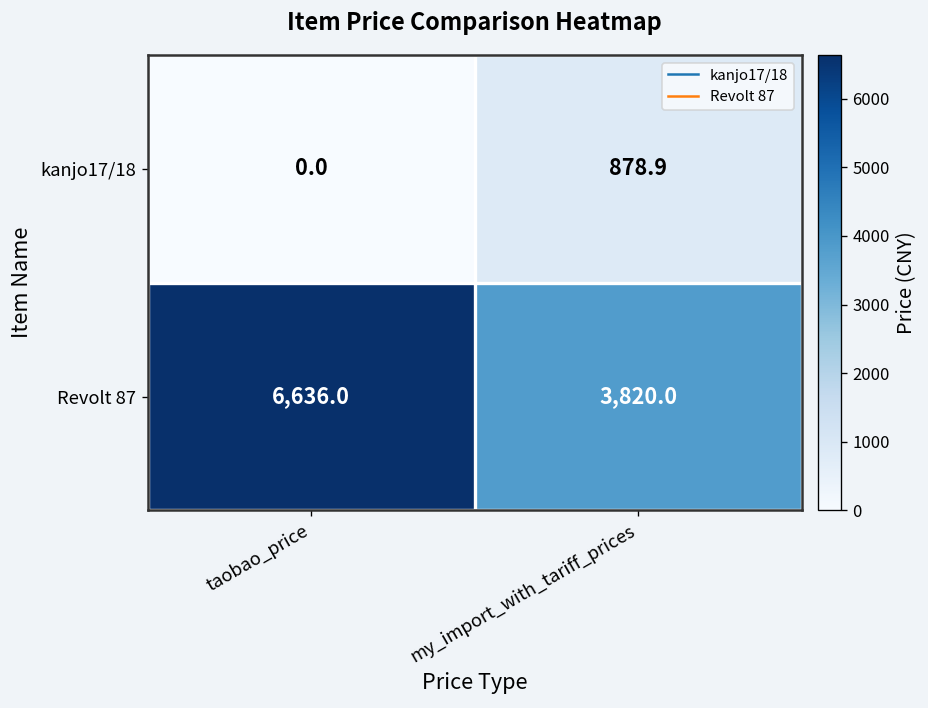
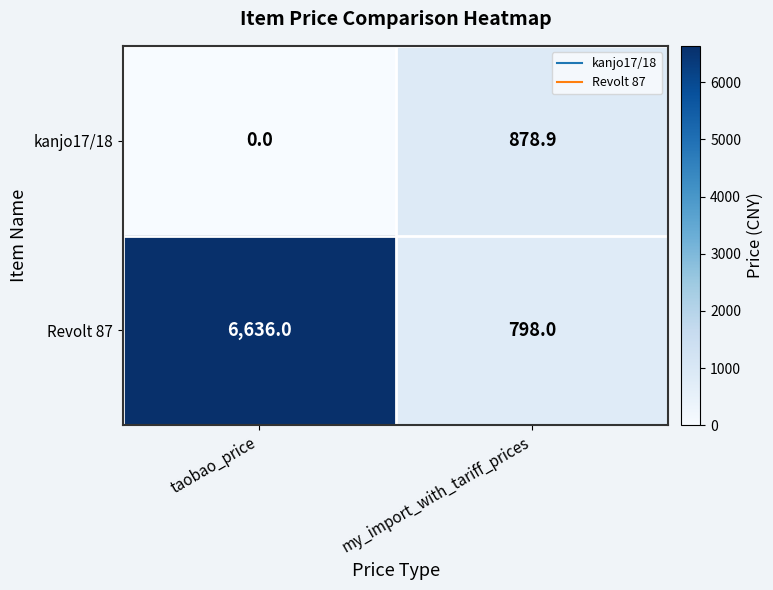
Revolt 87, my_import_with_tariff_prices: 3,820.0 -> 798.0
